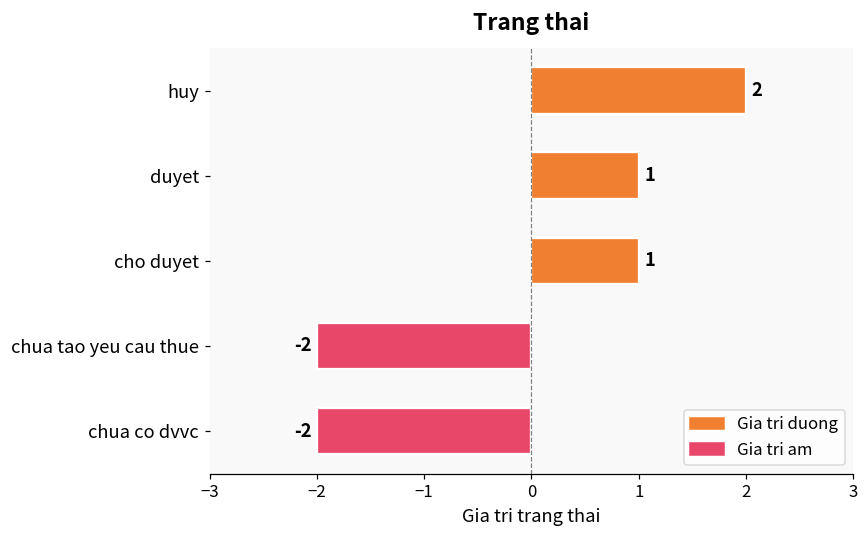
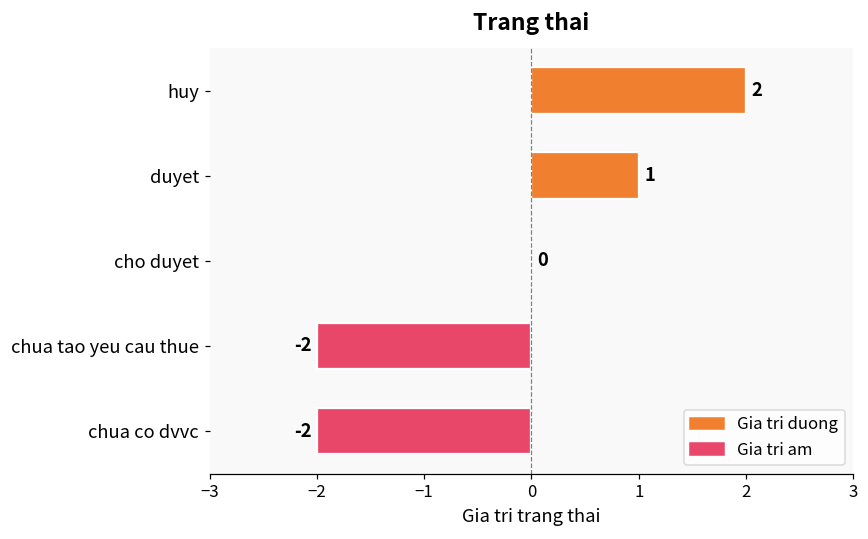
cho duyet: 1 -> 0
